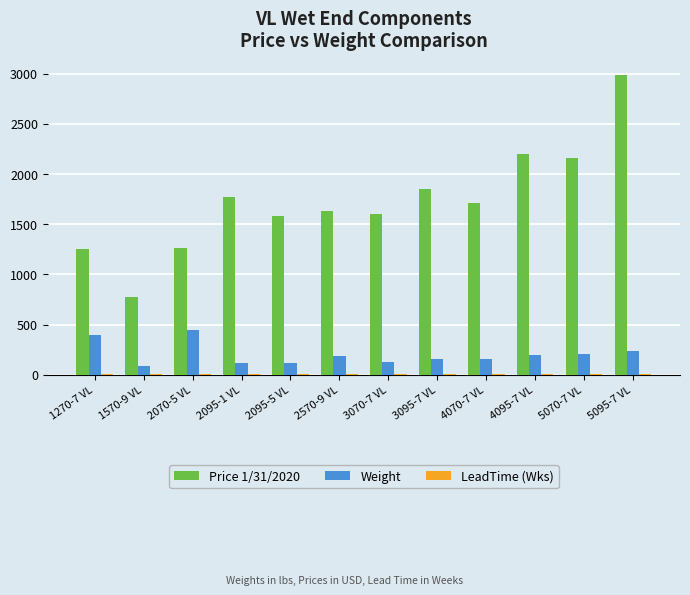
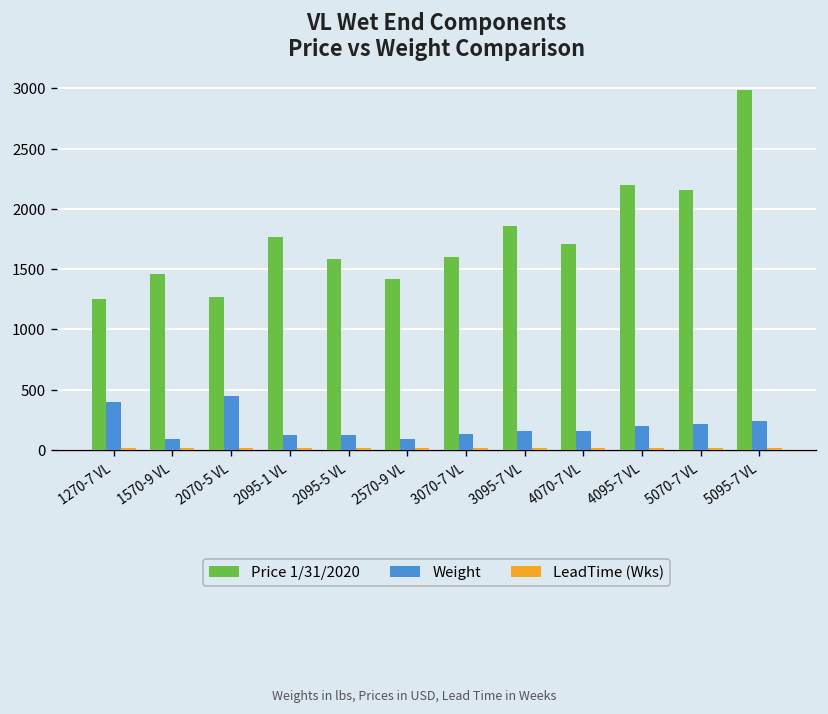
Price 1/31/2020, 1570-9 VL: 780 -> 1460
Price 1/31/2020, 2570-9 VL: 1630 -> 1420
Weight, 2570-9 VL: 190 -> 90
